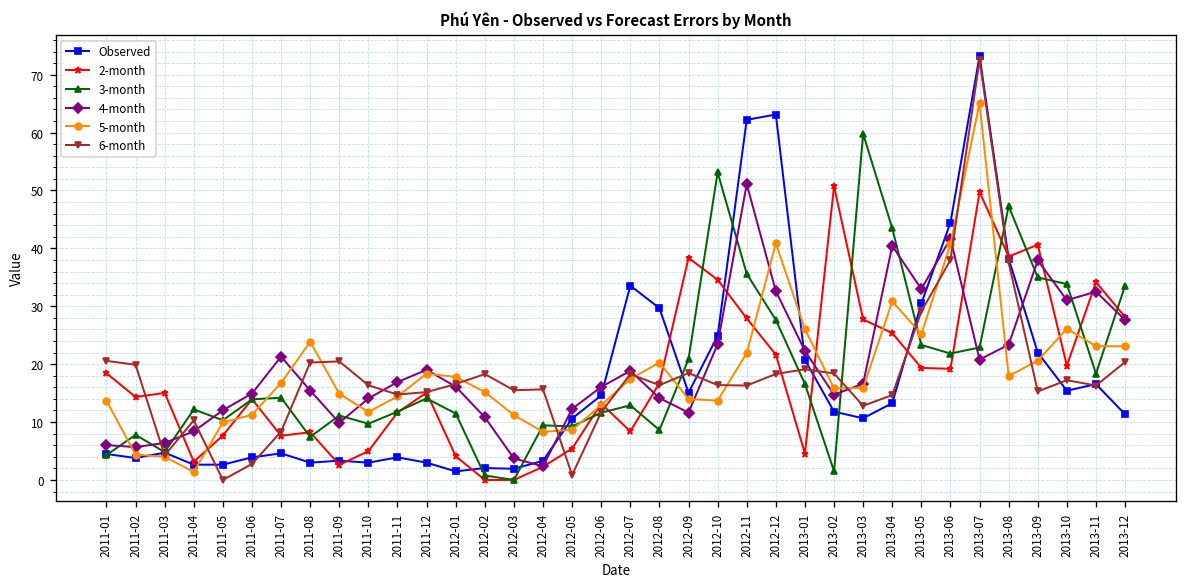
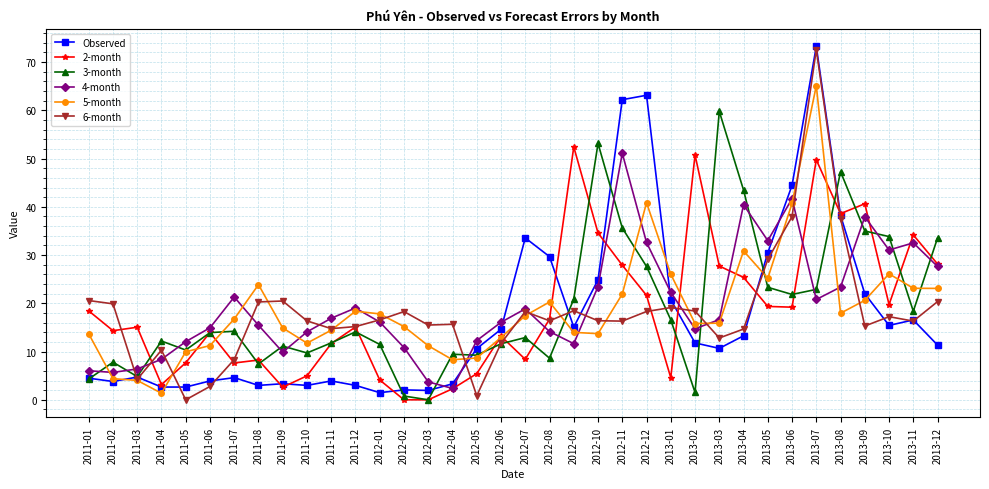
2-month, 2012-09: 38 -> 52
